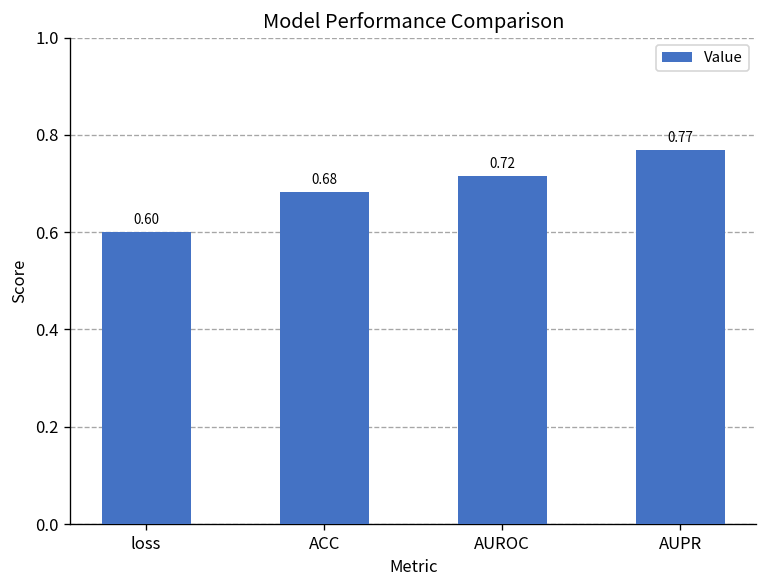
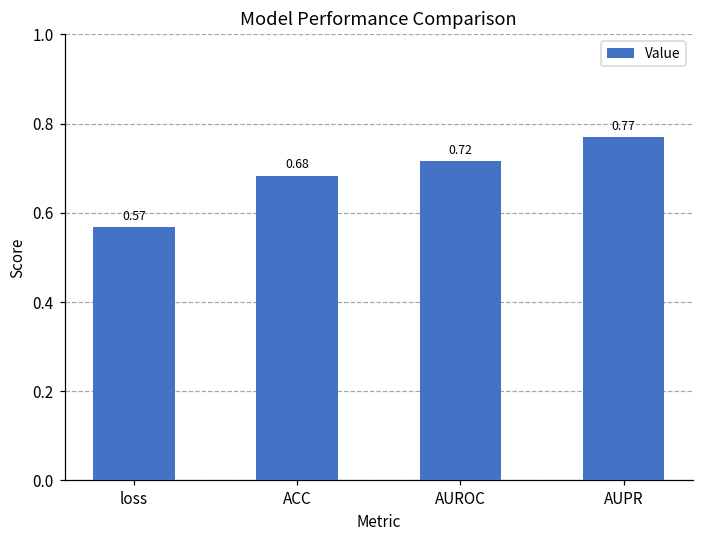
loss: 0.60 -> 0.57
